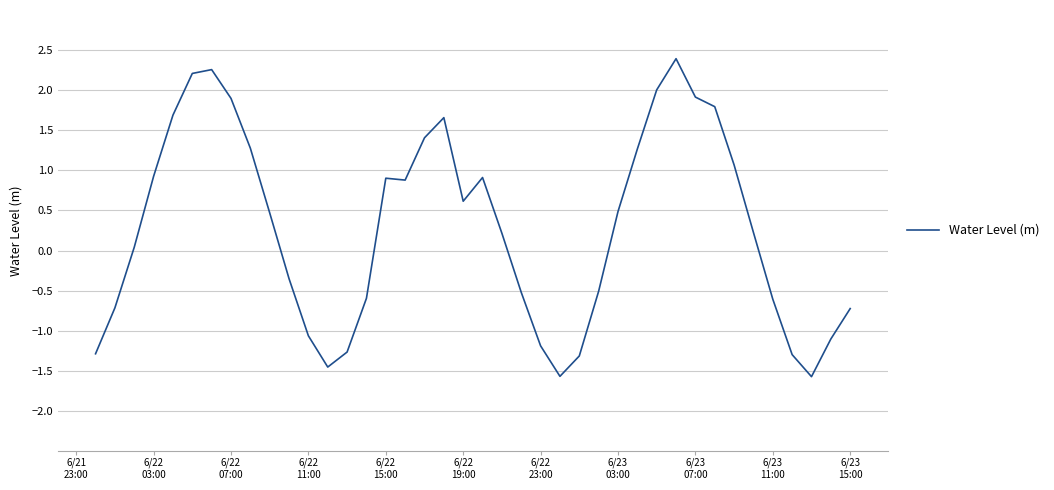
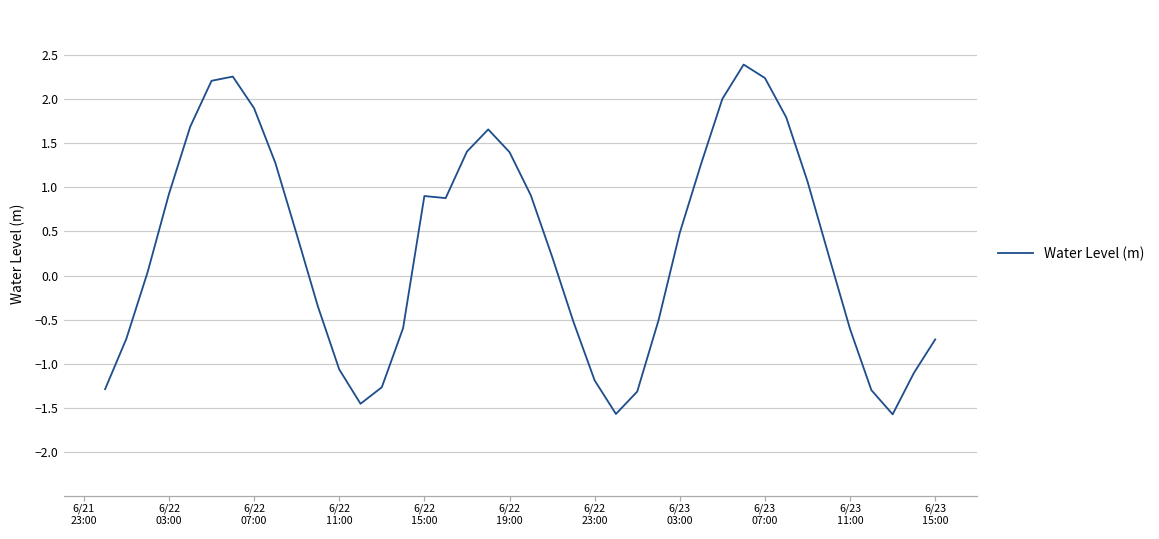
6/22 19:00: 0.6 -> 1.4
6/23 07:00: 1.9 -> 2.2
